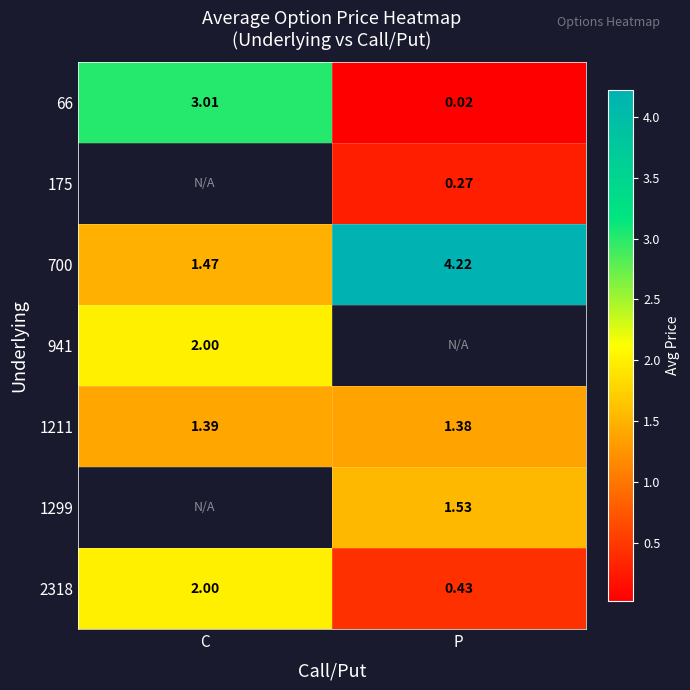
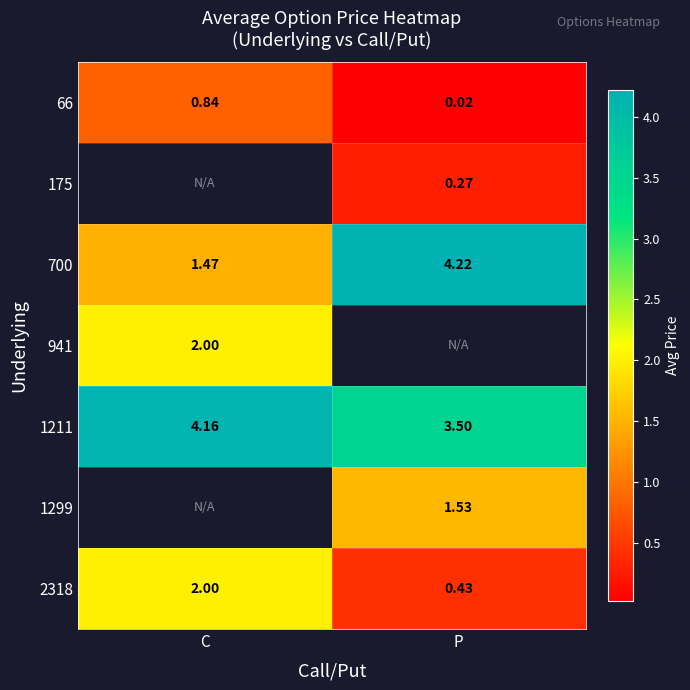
66, C: 3.01 -> 0.84
1211, C: 1.39 -> 4.16
1211, P: 1.38 -> 3.50
